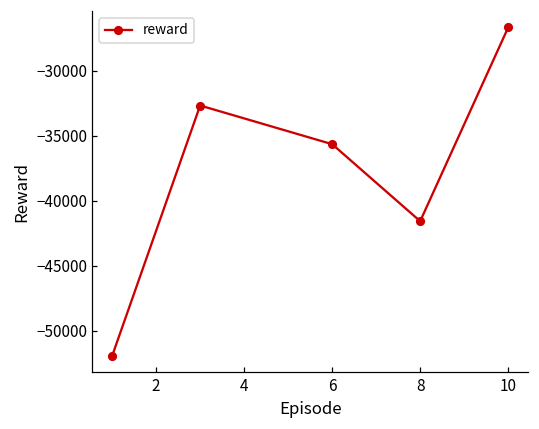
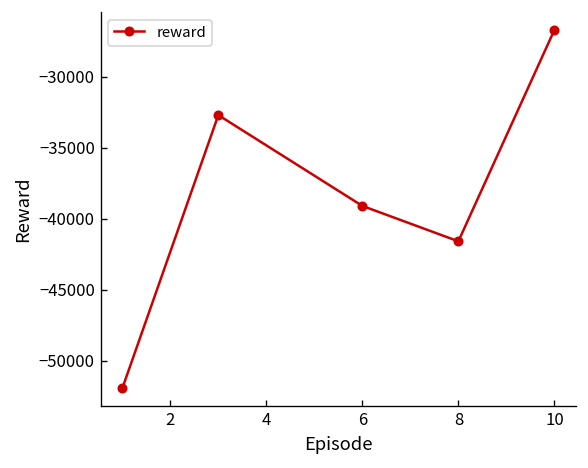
6: -35700 -> -39100
